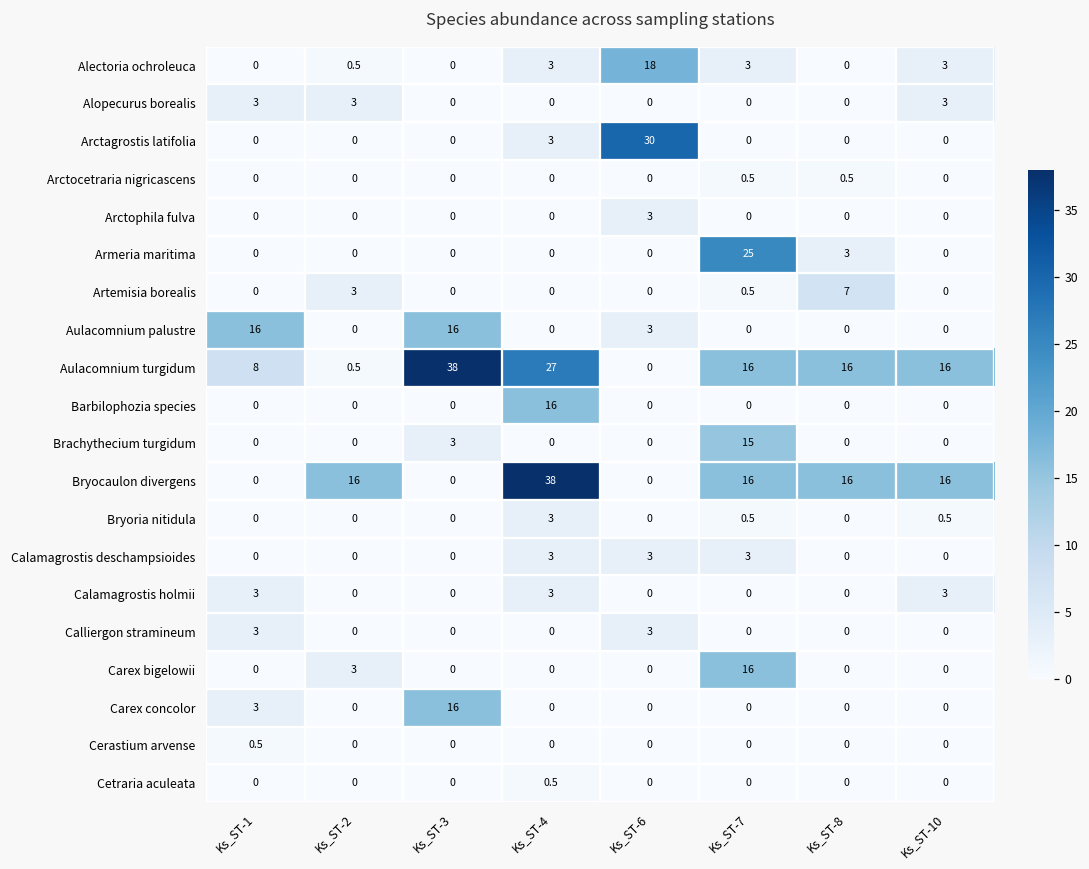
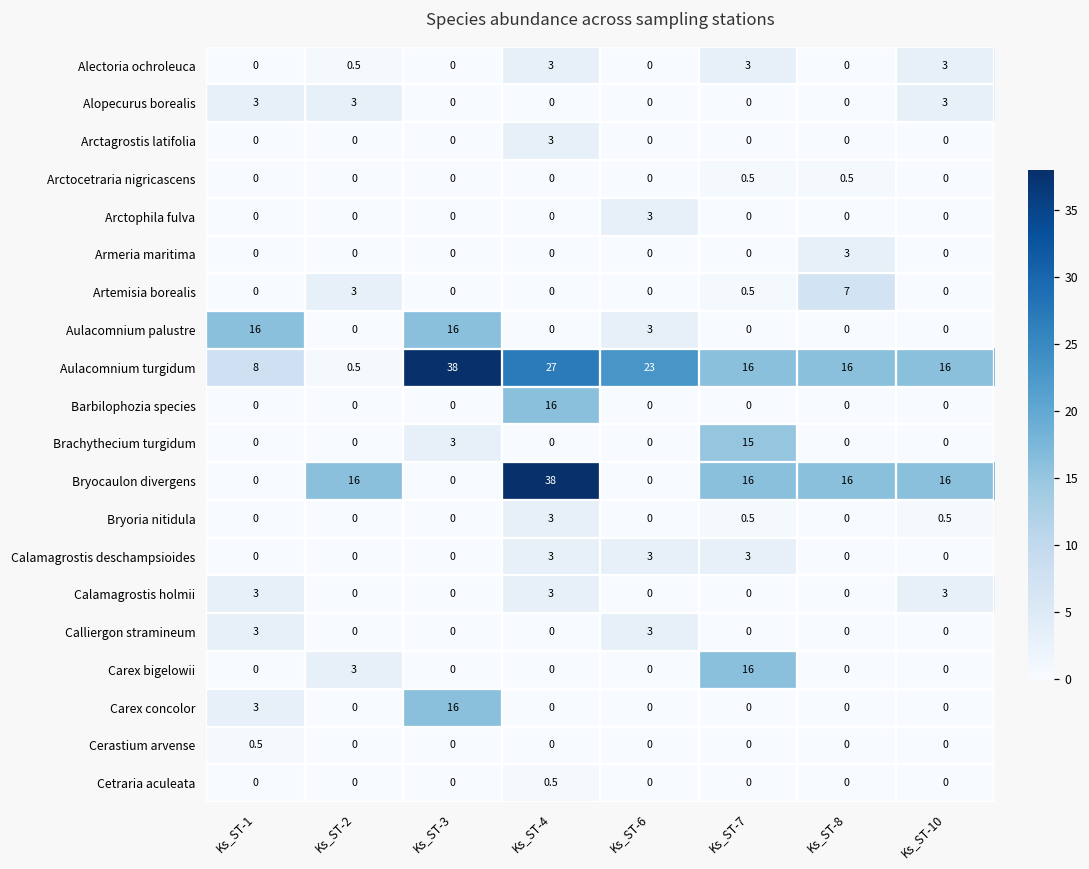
Alectoria ochroleuca, Ks_ST-6: 18 -> 0
Arctagrostis latifolia, Ks_ST-6: 30 -> 0
Armeria maritima, Ks_ST-7: 25 -> 0
Aulacomnium turgidum, Ks_ST-6: 0 -> 23
